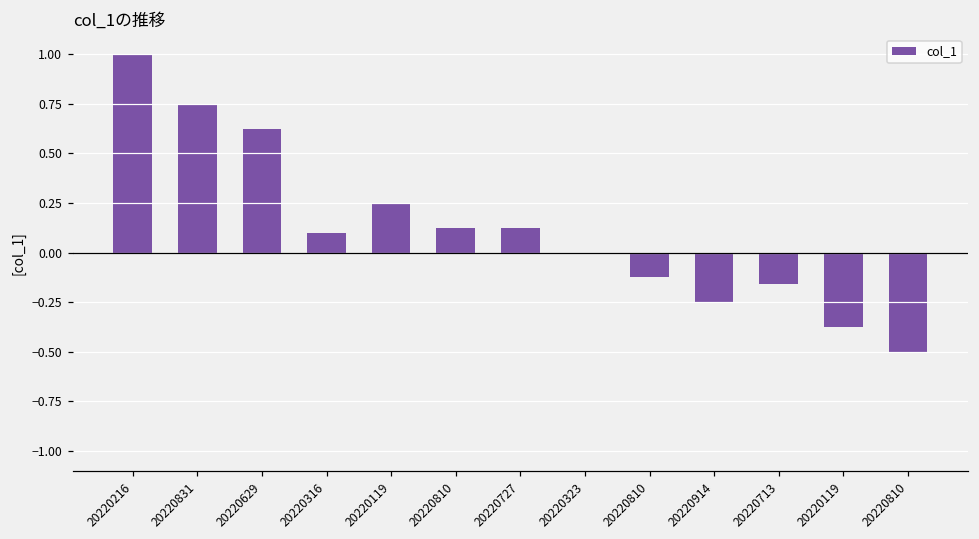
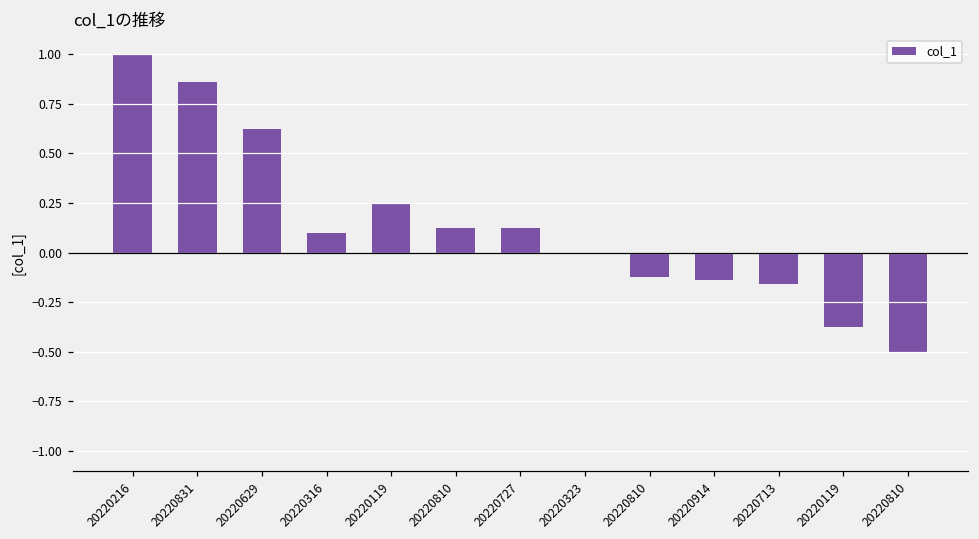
20220831: 0.75 -> 0.86
20220914: -0.25 -> -0.14
